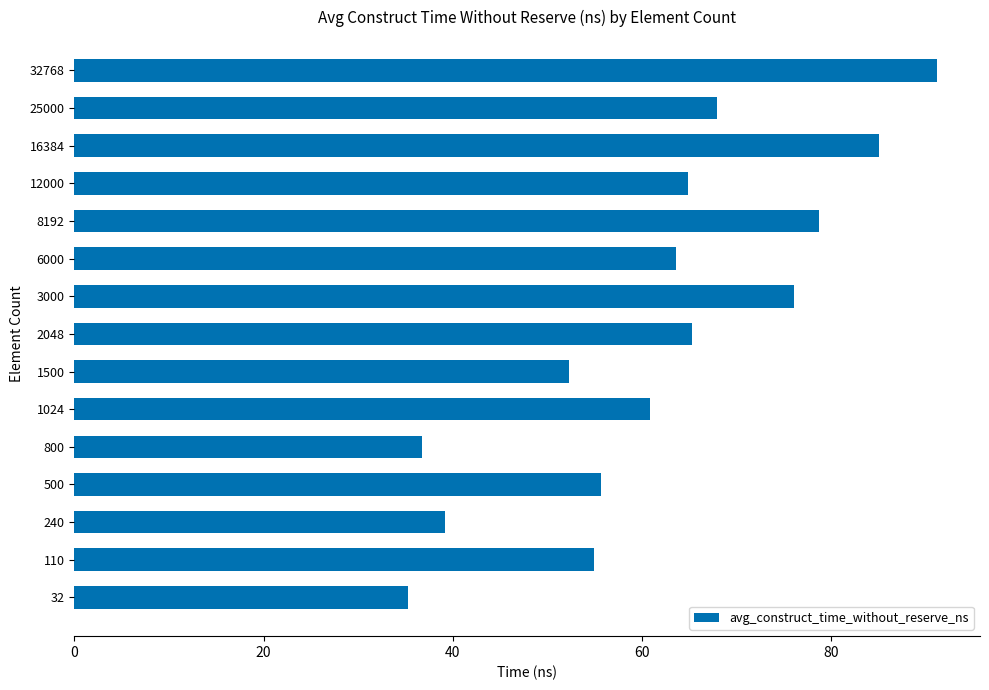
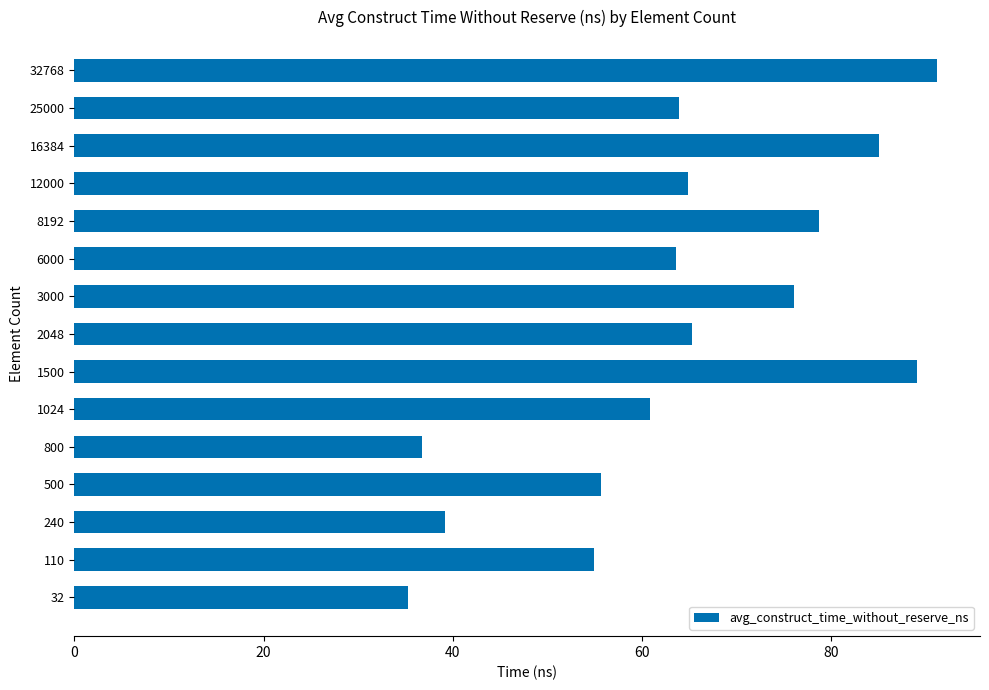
25000: 68 -> 64
1500: 52 -> 89
